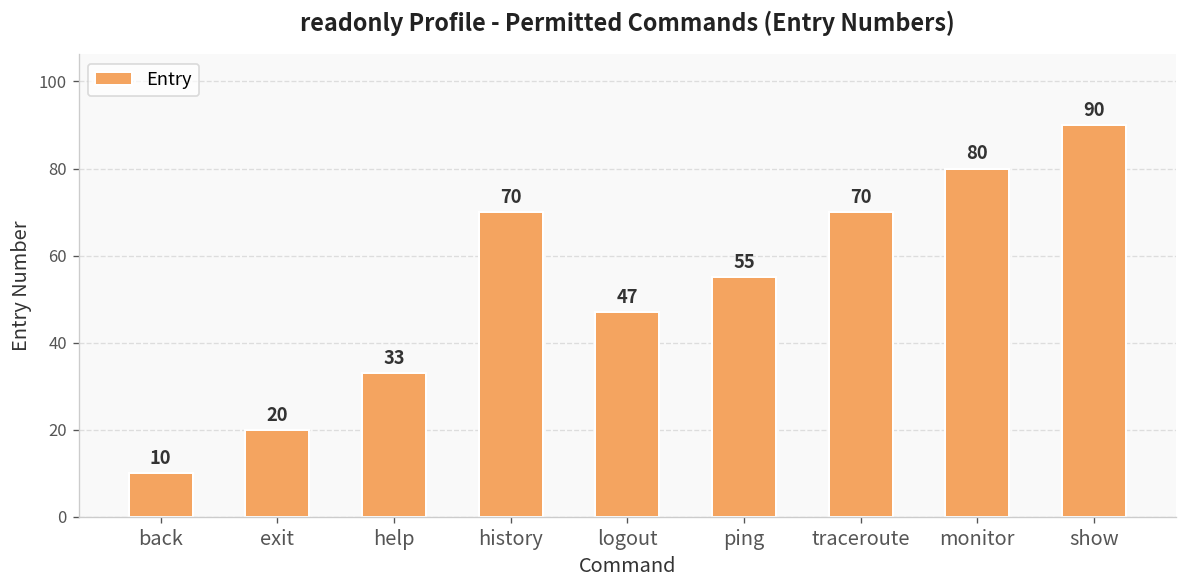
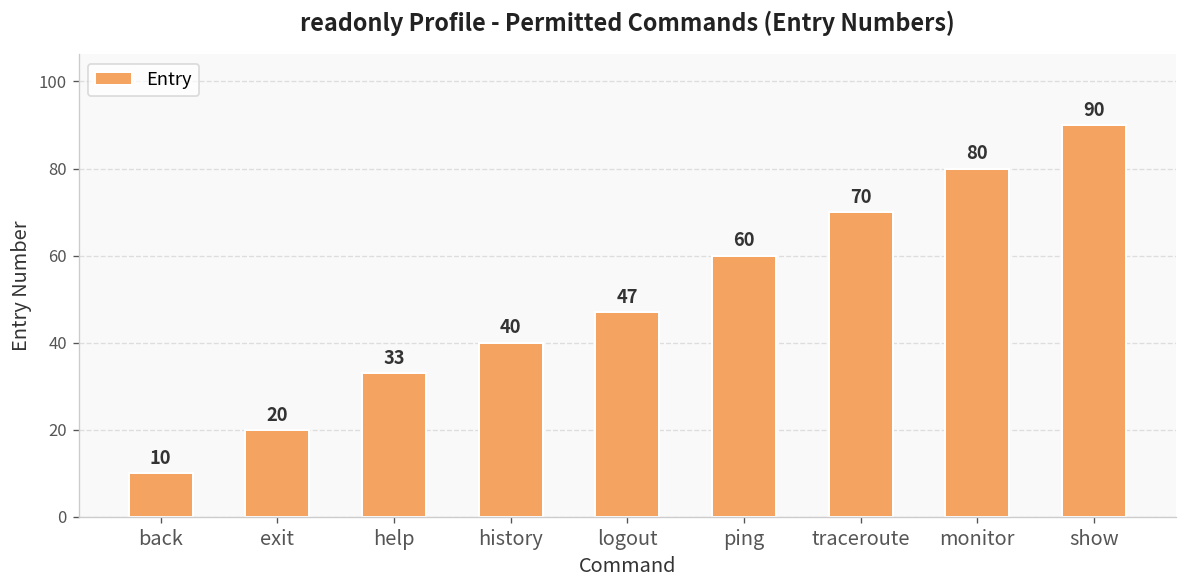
history: 70 -> 40
ping: 55 -> 60
